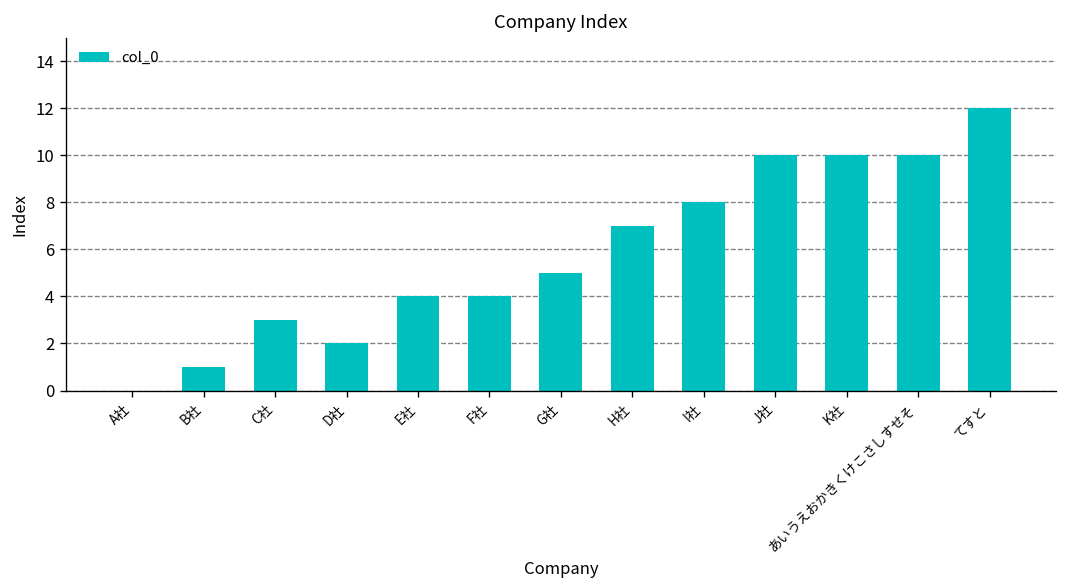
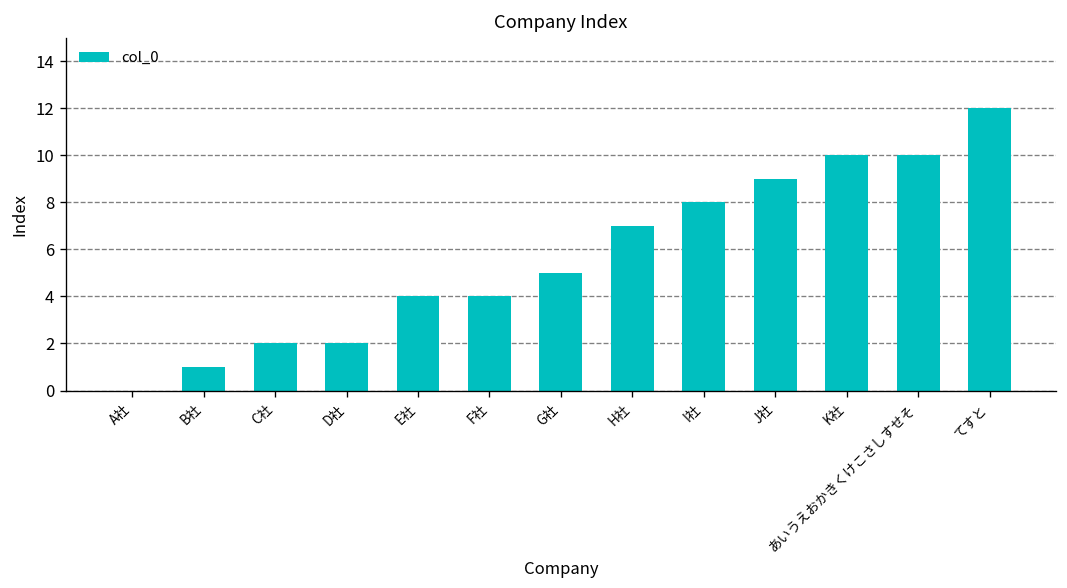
C社: 3 -> 2
J社: 10 -> 9
